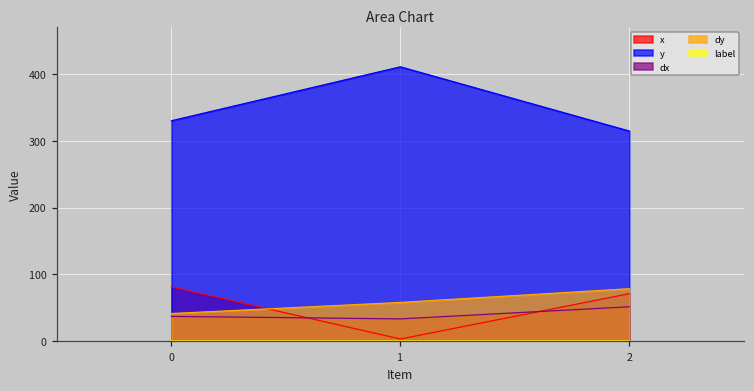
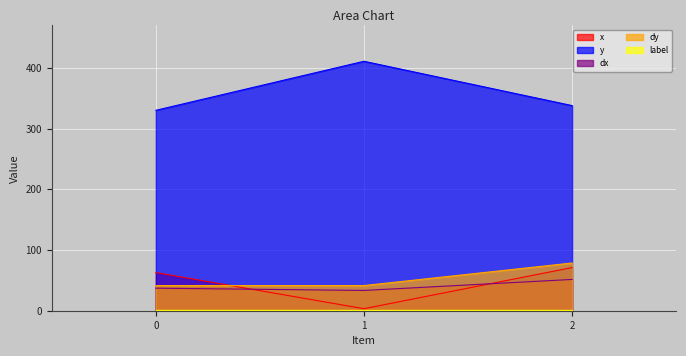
x, 0: 80 -> 60
dy, 1: 60 -> 40
y, 2: 310 -> 340
